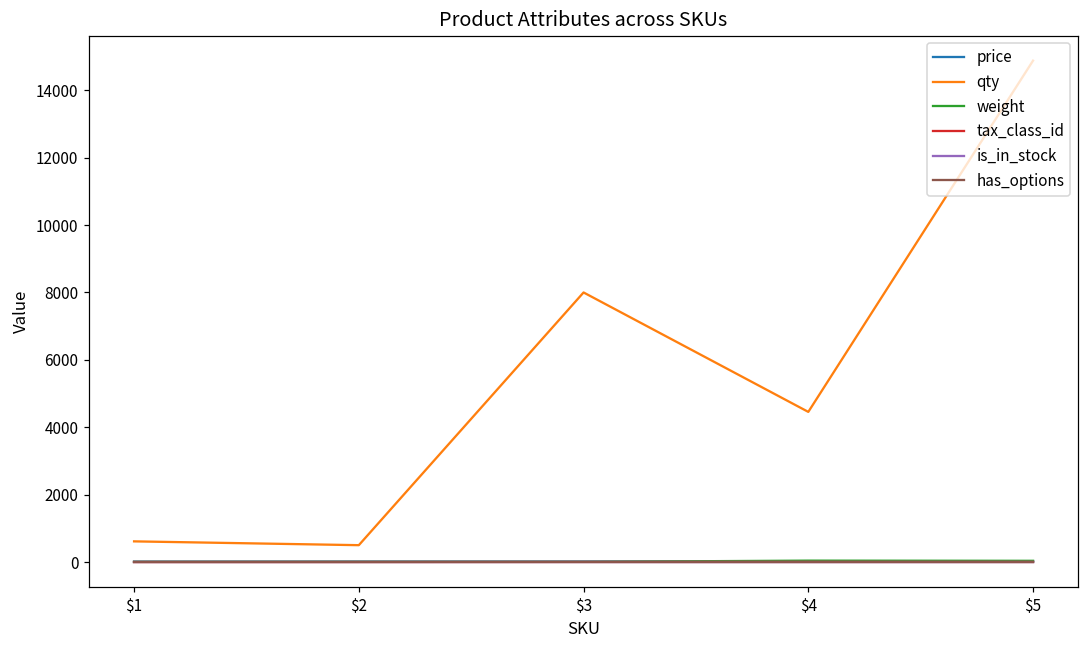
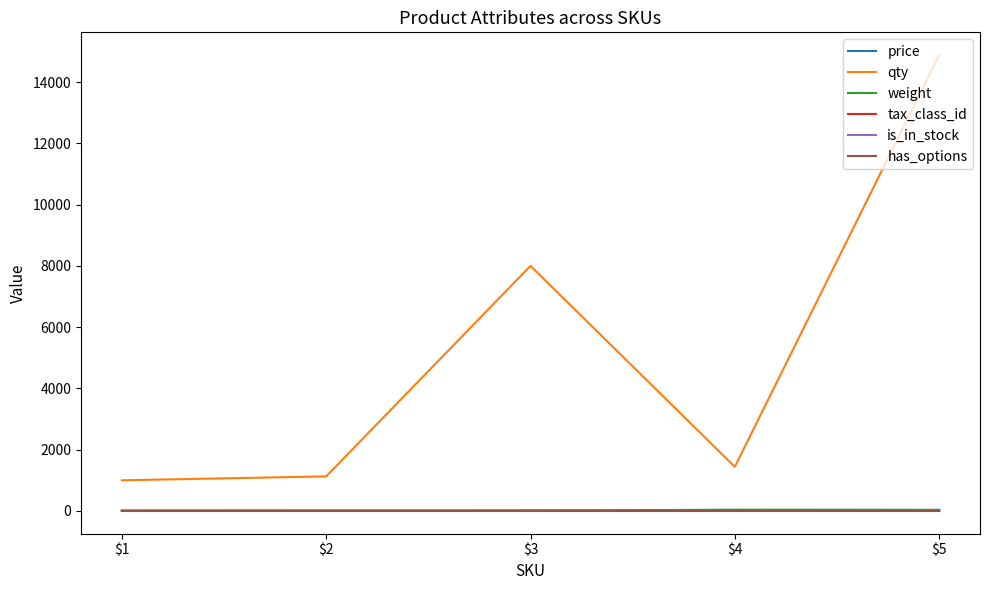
qty, $1: 600 -> 1000
qty, $2: 500 -> 1100
qty, $4: 4500 -> 1400
